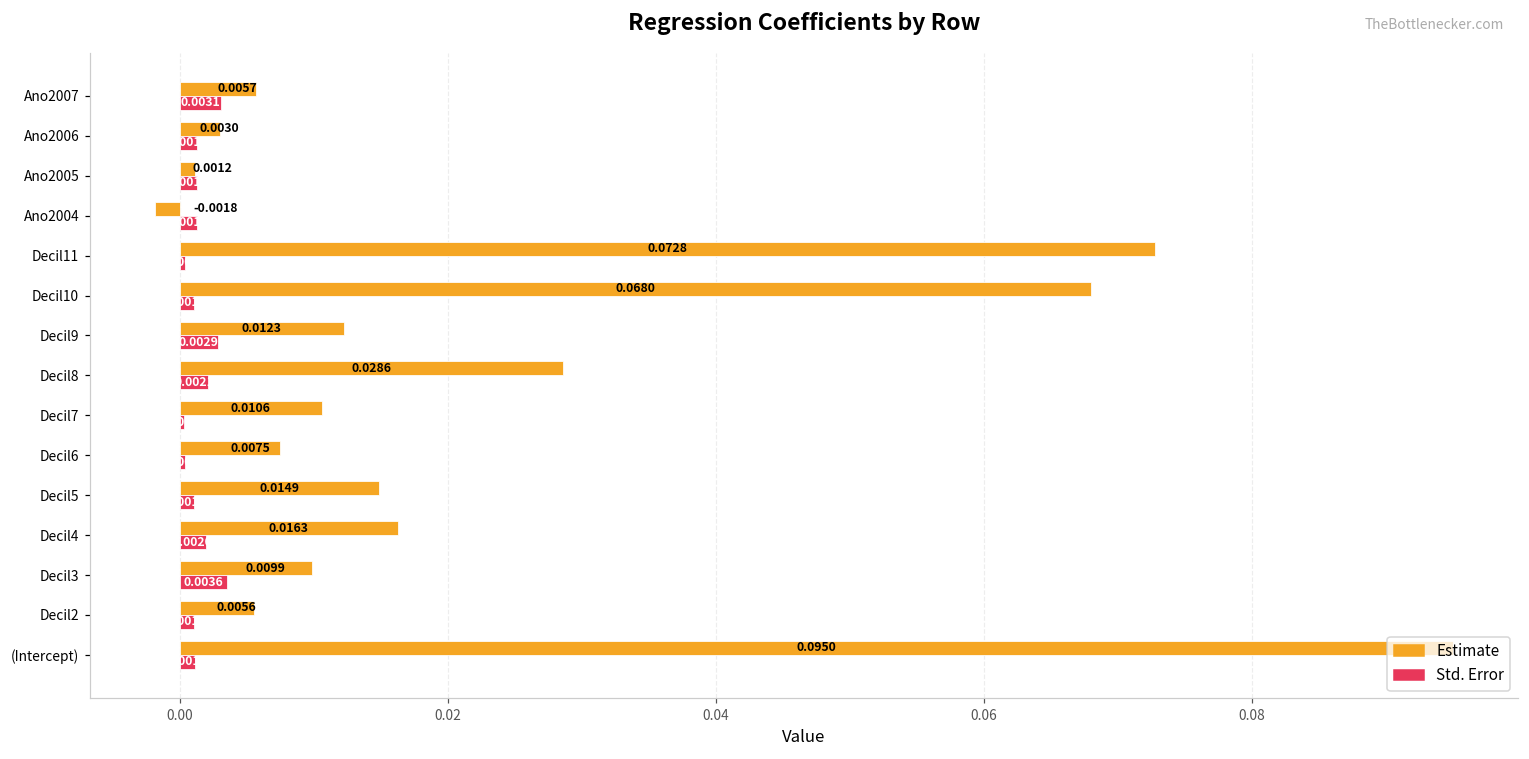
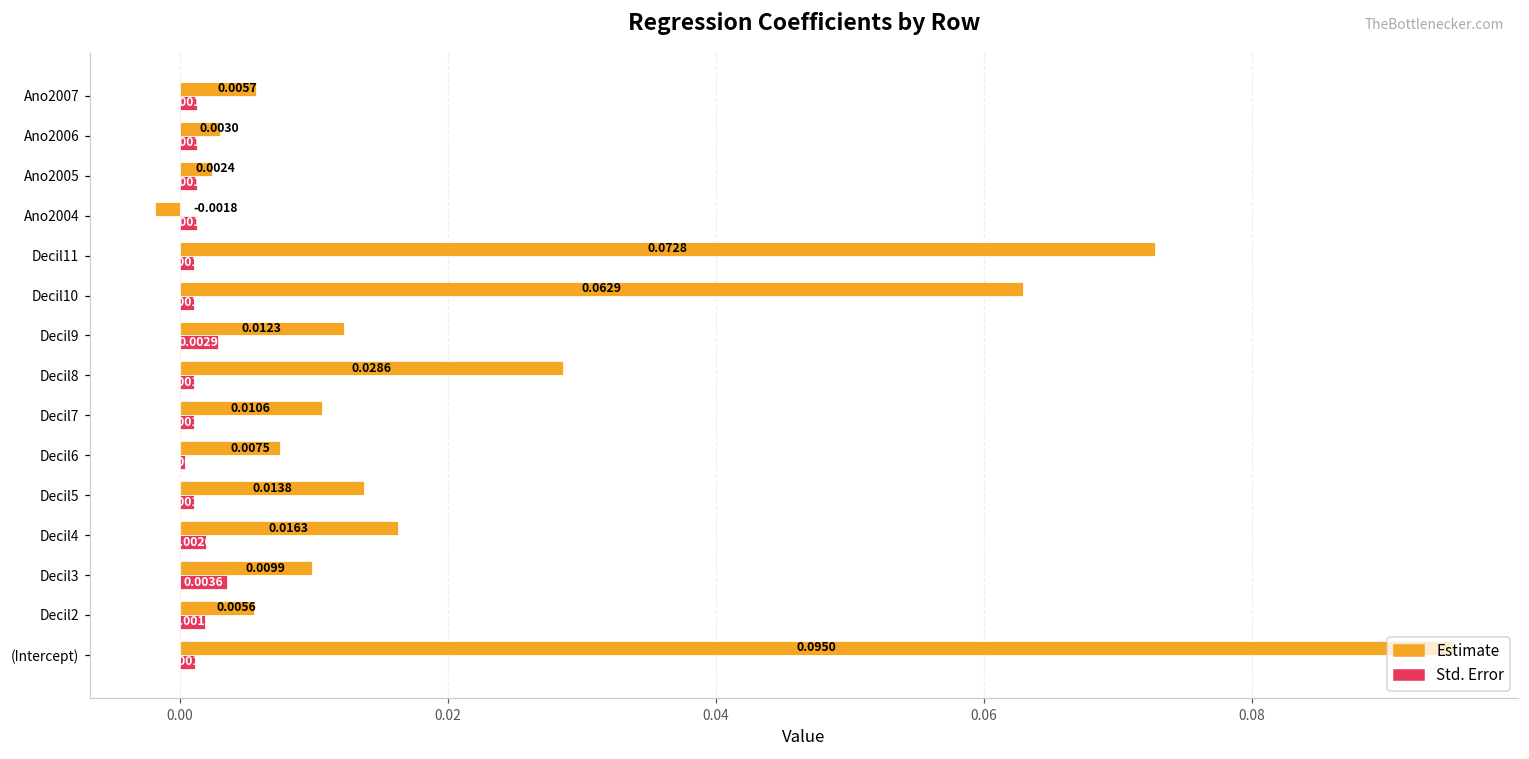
Std. Error, Ano2007: 0.0031 -> 0.0013
Estimate, Ano2005: 0.0012 -> 0.0024
Std. Error, Decil11: 0.0004 -> 0.0011
Estimate, Decil10: 0.0680 -> 0.0629
Std. Error, Decil8: 0.0021 -> 0.0011
Std. Error, Decil7: 0.0003 -> 0.0011
Estimate, Decil5: 0.0149 -> 0.0138
Std. Error, Decil2: 0.0011 -> 0.0019
